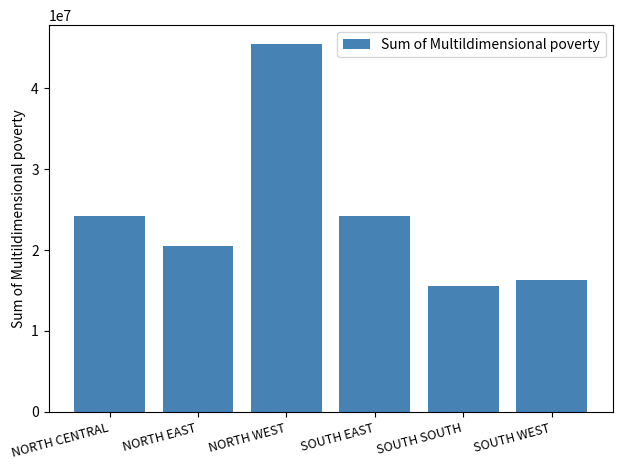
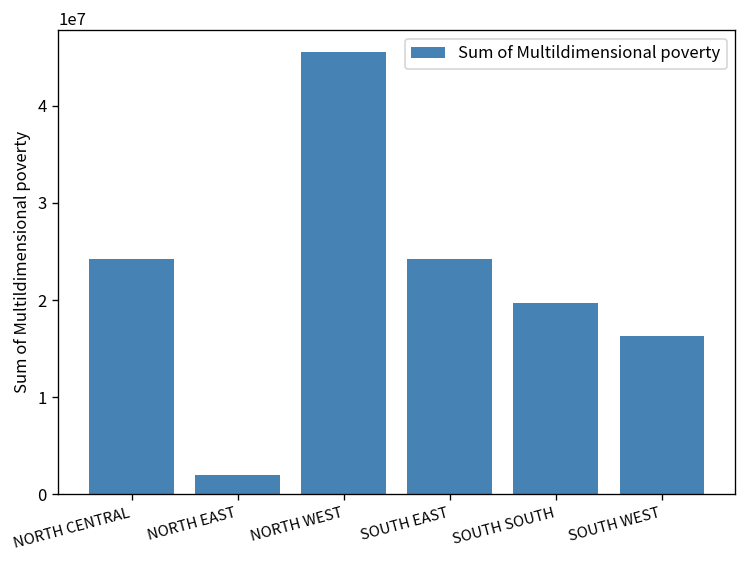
NORTH EAST: 21000000 -> 2000000
SOUTH SOUTH: 16000000 -> 20000000
